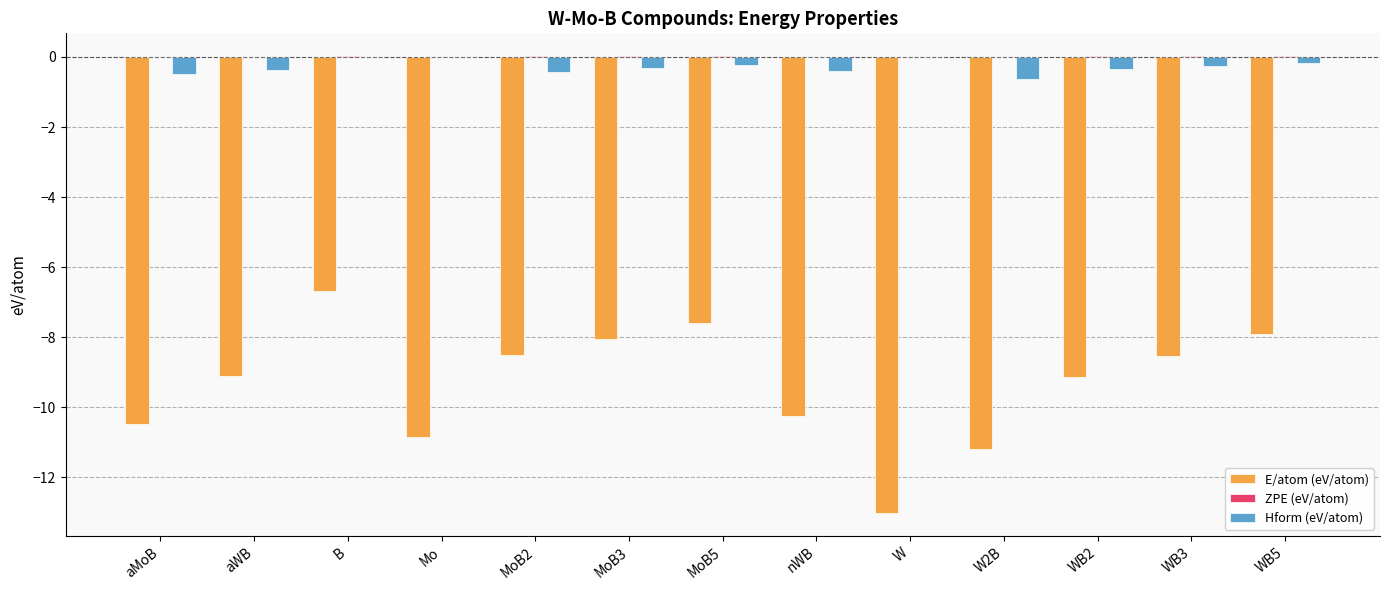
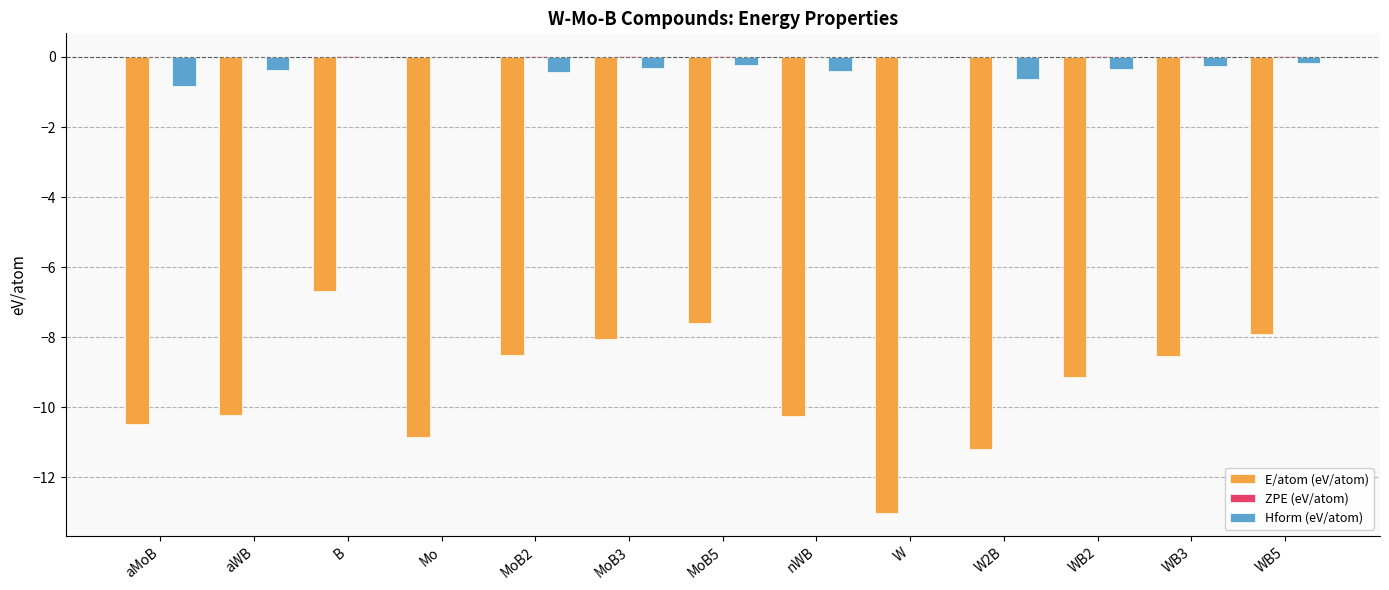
Hform (eV/atom), aMoB: -0.5 -> -0.8
E/atom (eV/atom), aWB: -9.1 -> -10.2
